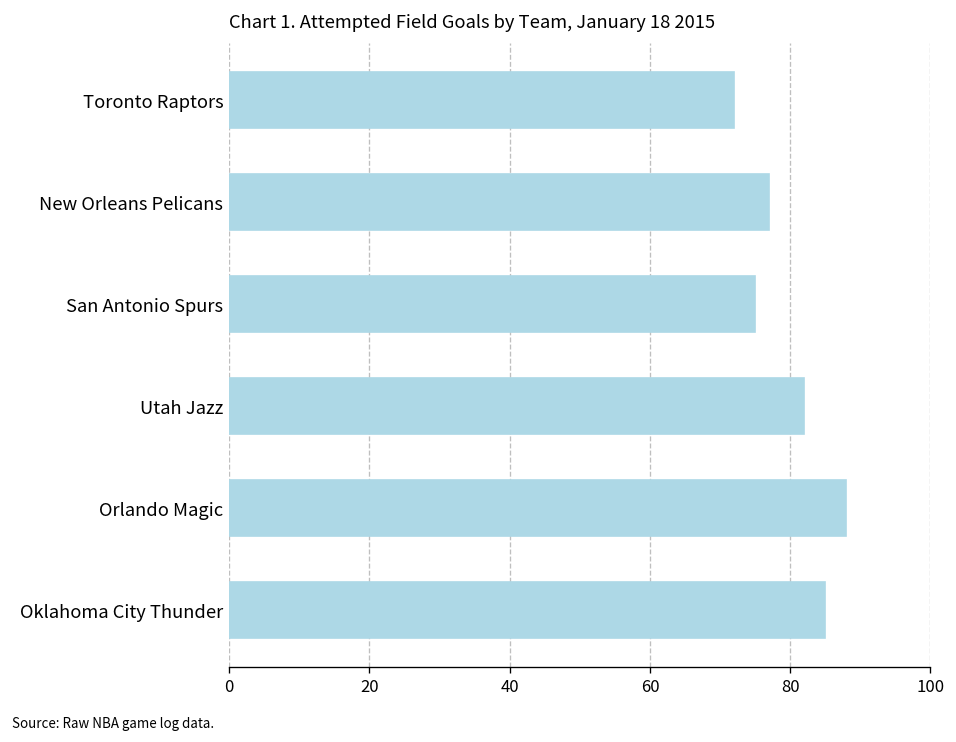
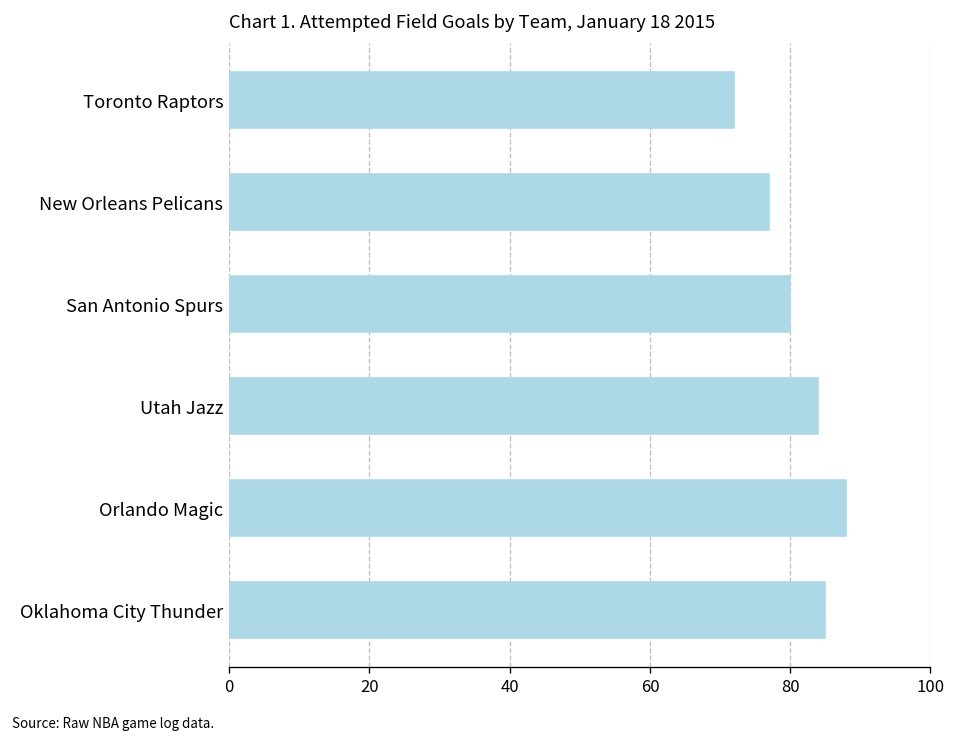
San Antonio Spurs: 75 -> 80
Utah Jazz: 82 -> 84
